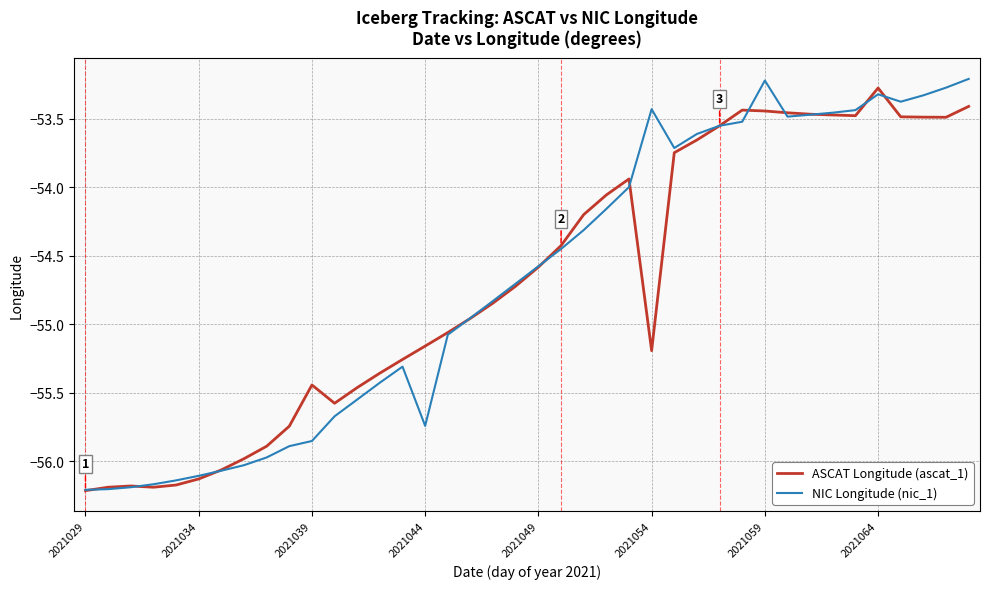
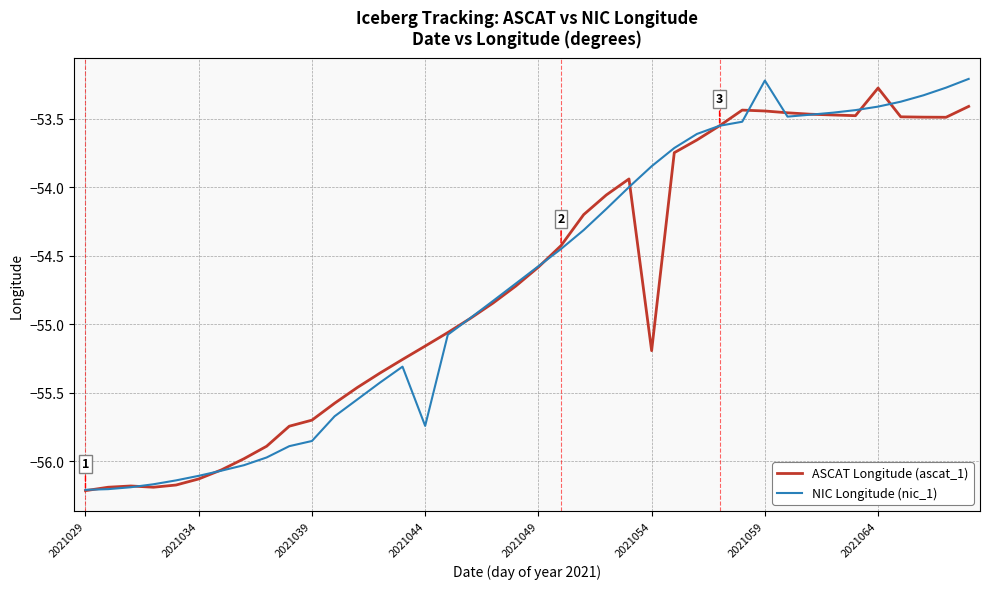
ASCAT Longitude (ascat_1), 2021039: -55.44 -> -55.70
NIC Longitude (nic_1), 2021054: -53.43 -> -53.85
NIC Longitude (nic_1), 2021064: -53.32 -> -53.41
